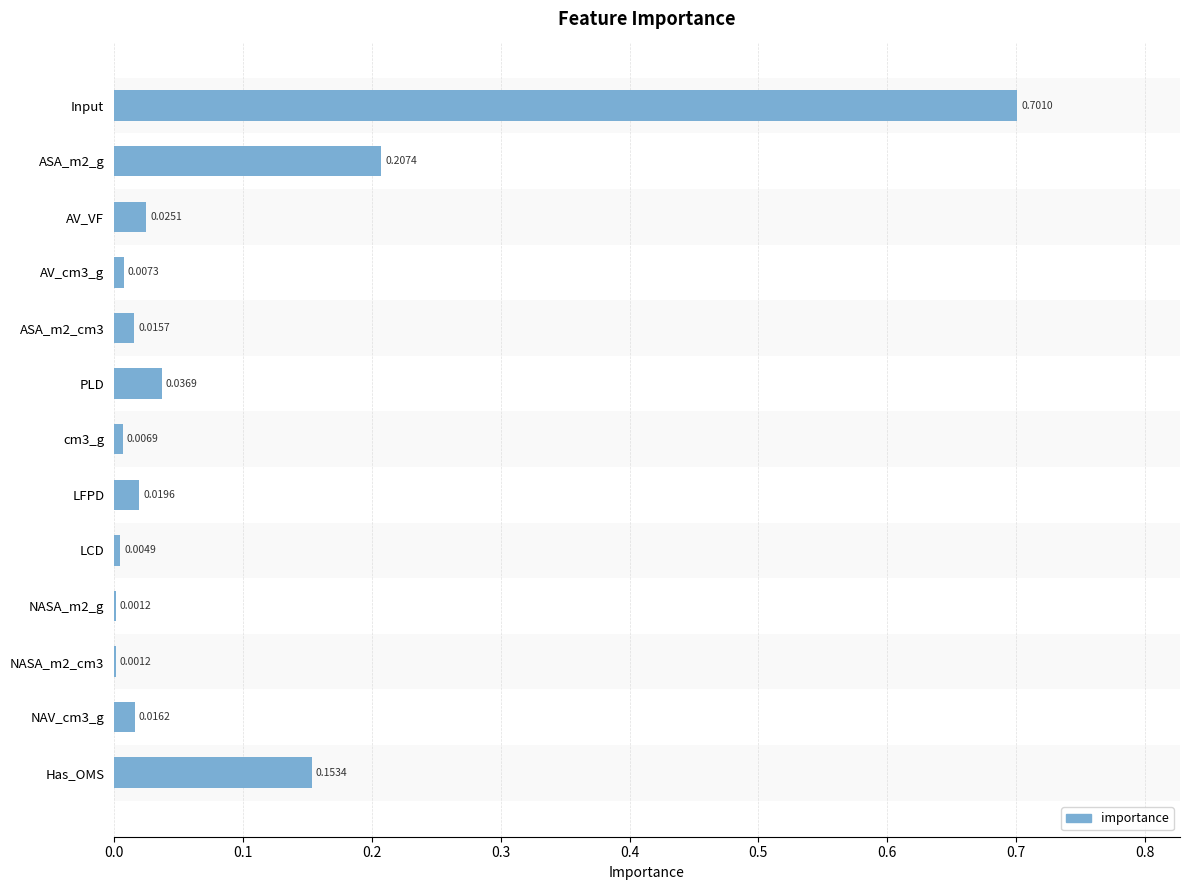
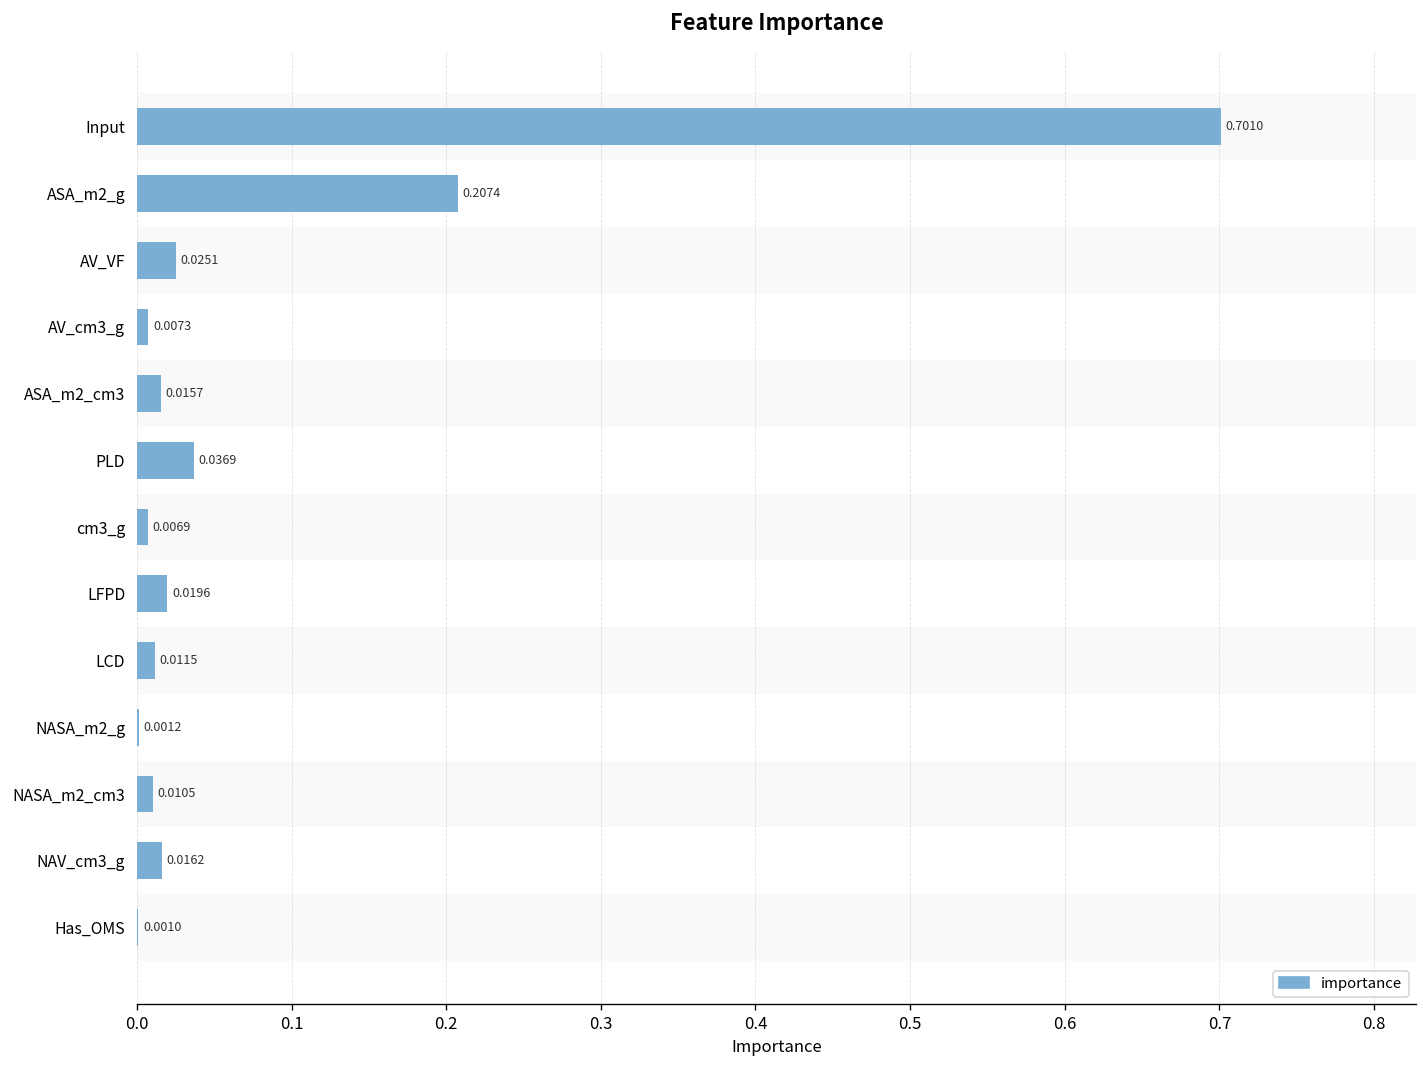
LCD: 0.0049 -> 0.0115
NASA_m2_cm3: 0.0012 -> 0.0105
Has_OMS: 0.1534 -> 0.0010
